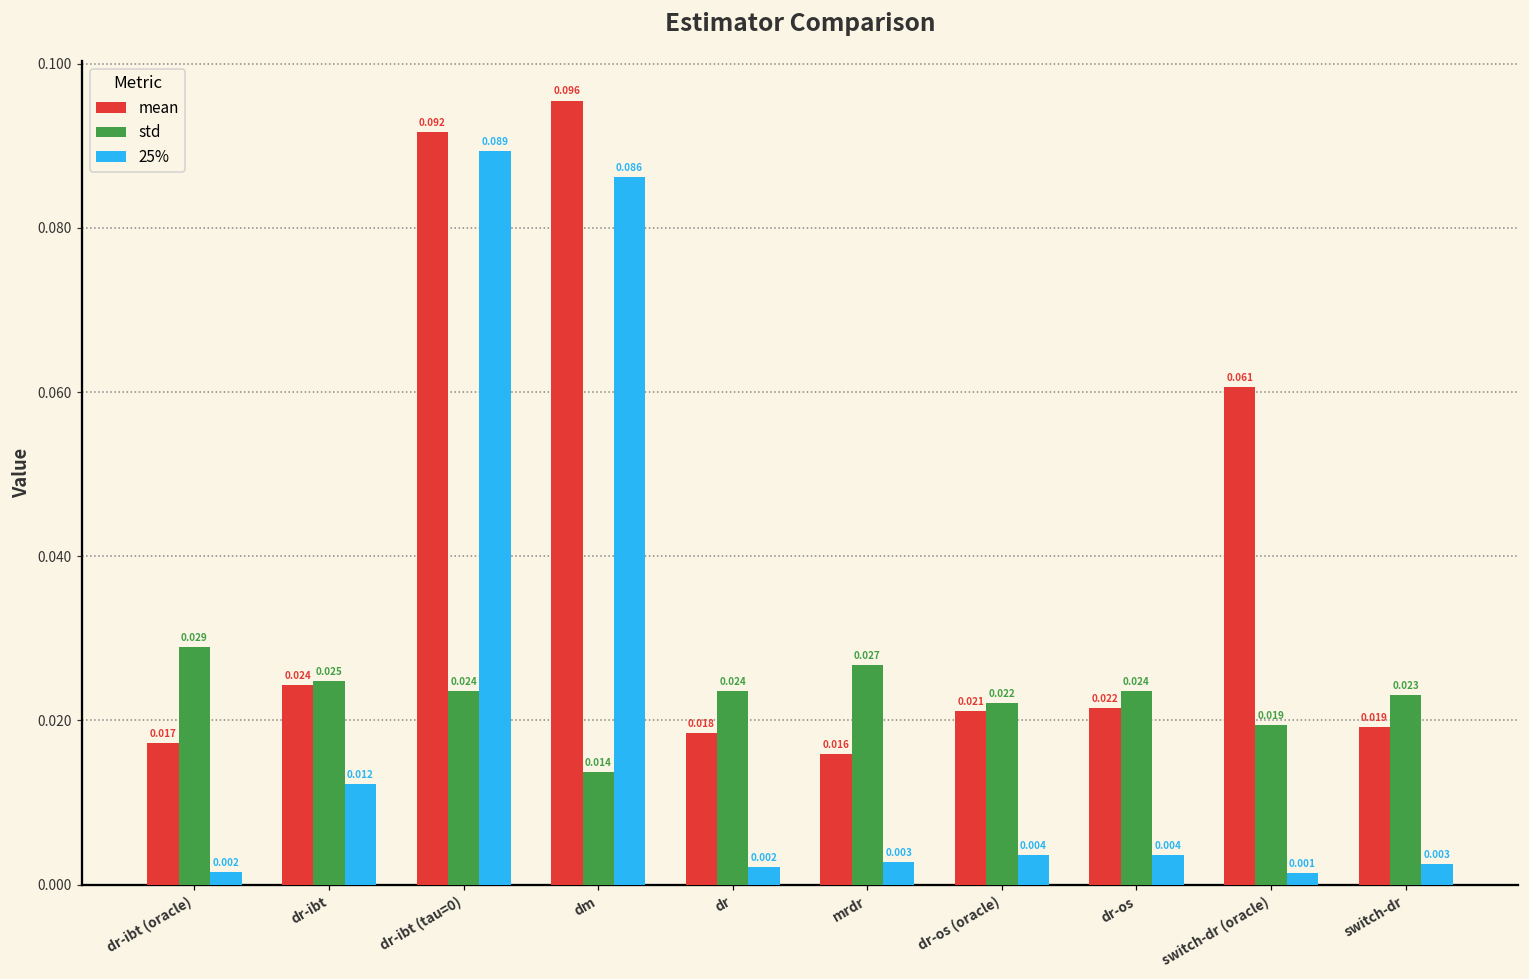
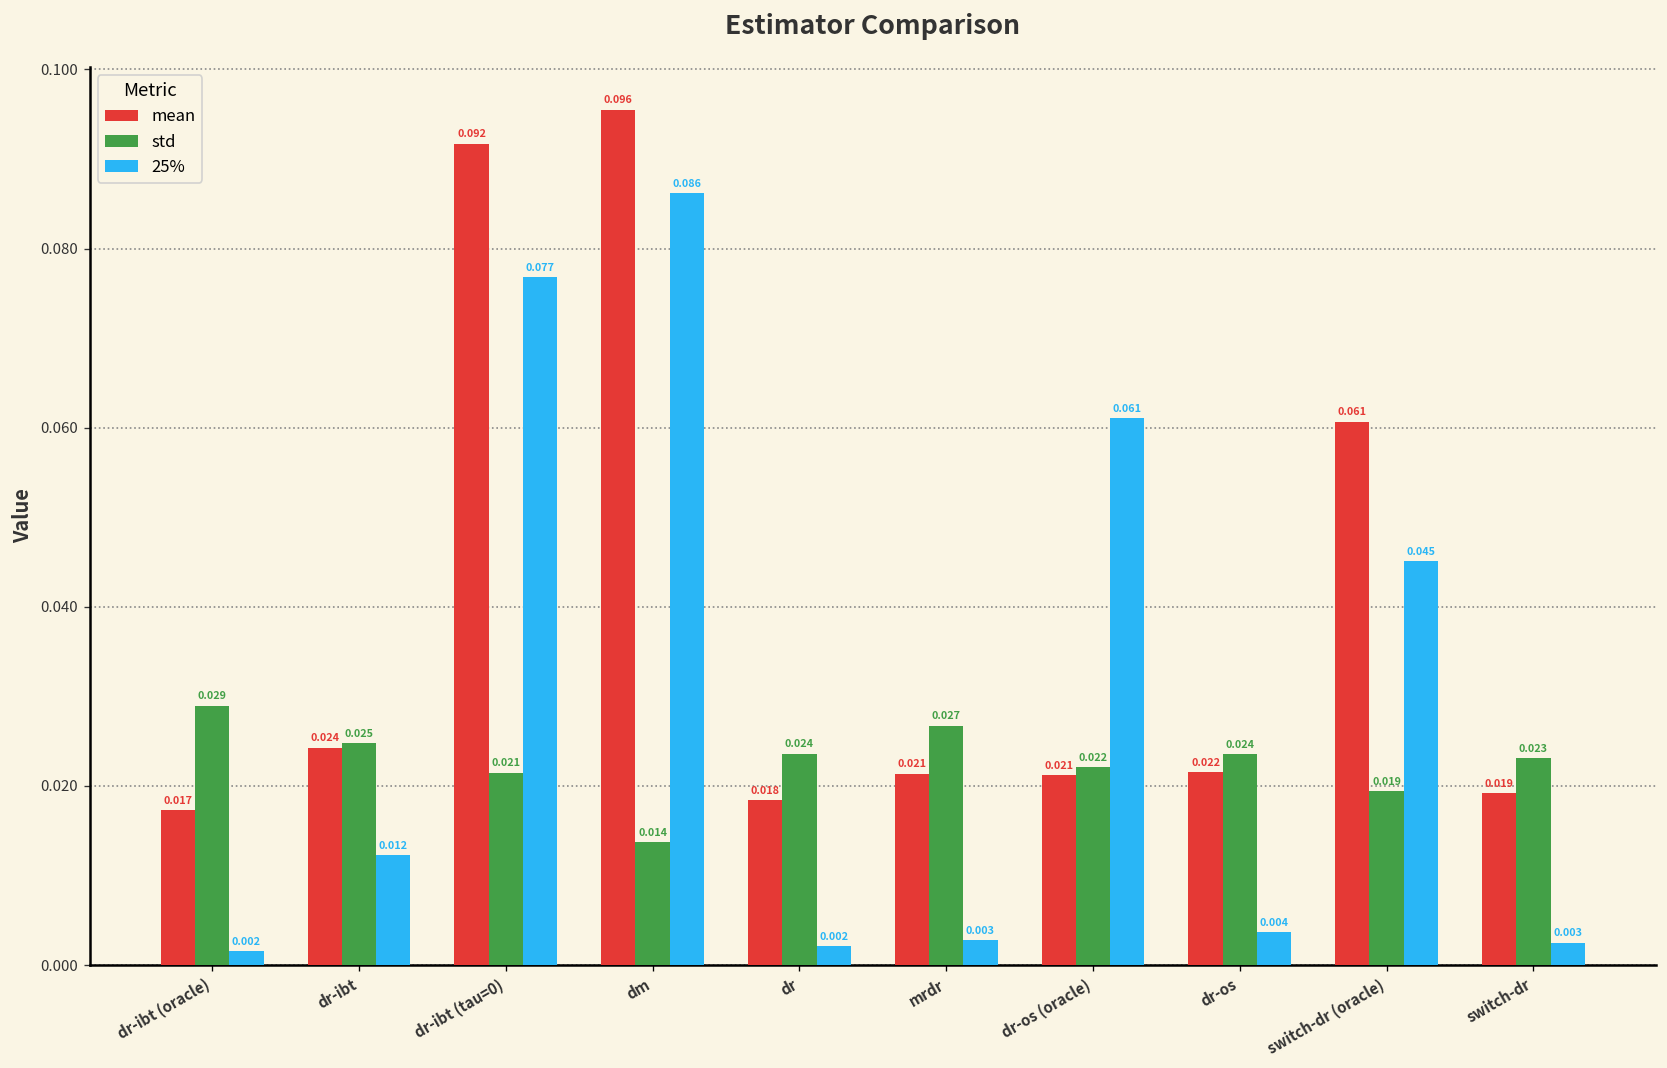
std, dr-ibt (tau=0): 0.024 -> 0.021
25%, dr-ibt (tau=0): 0.089 -> 0.077
mean, mrdr: 0.016 -> 0.021
25%, dr-os (oracle): 0.004 -> 0.061
25%, switch-dr (oracle): 0.001 -> 0.045
